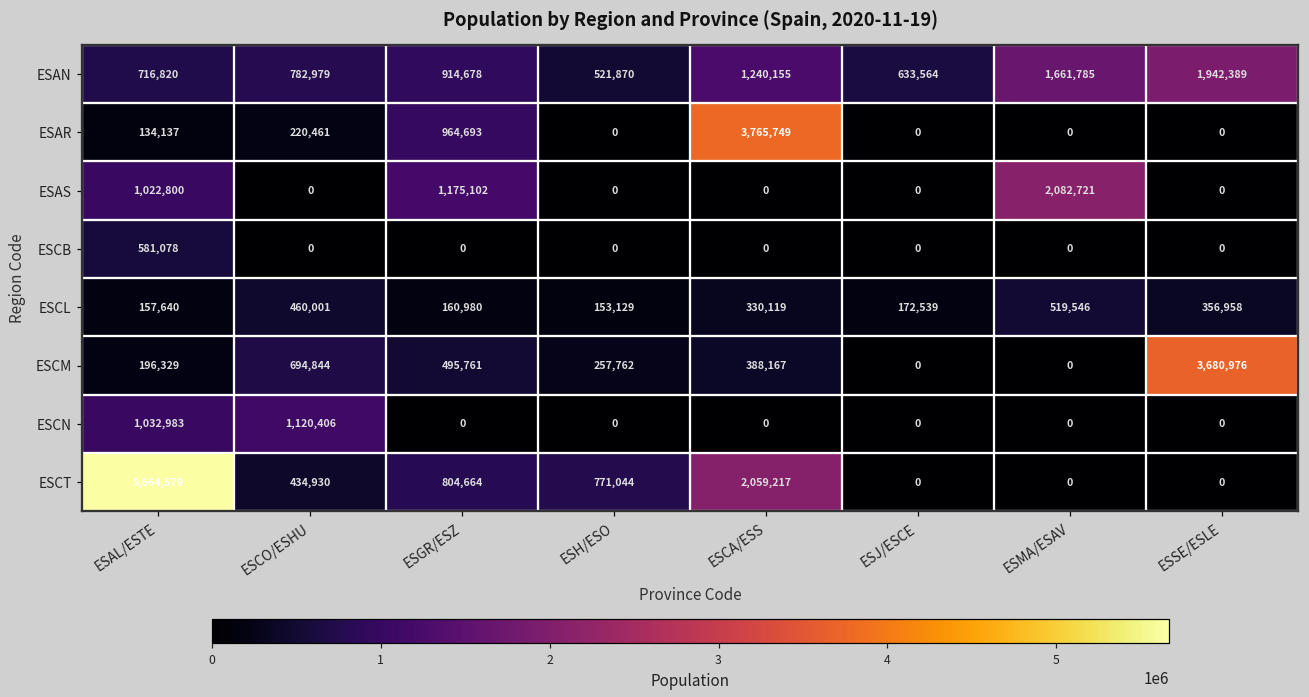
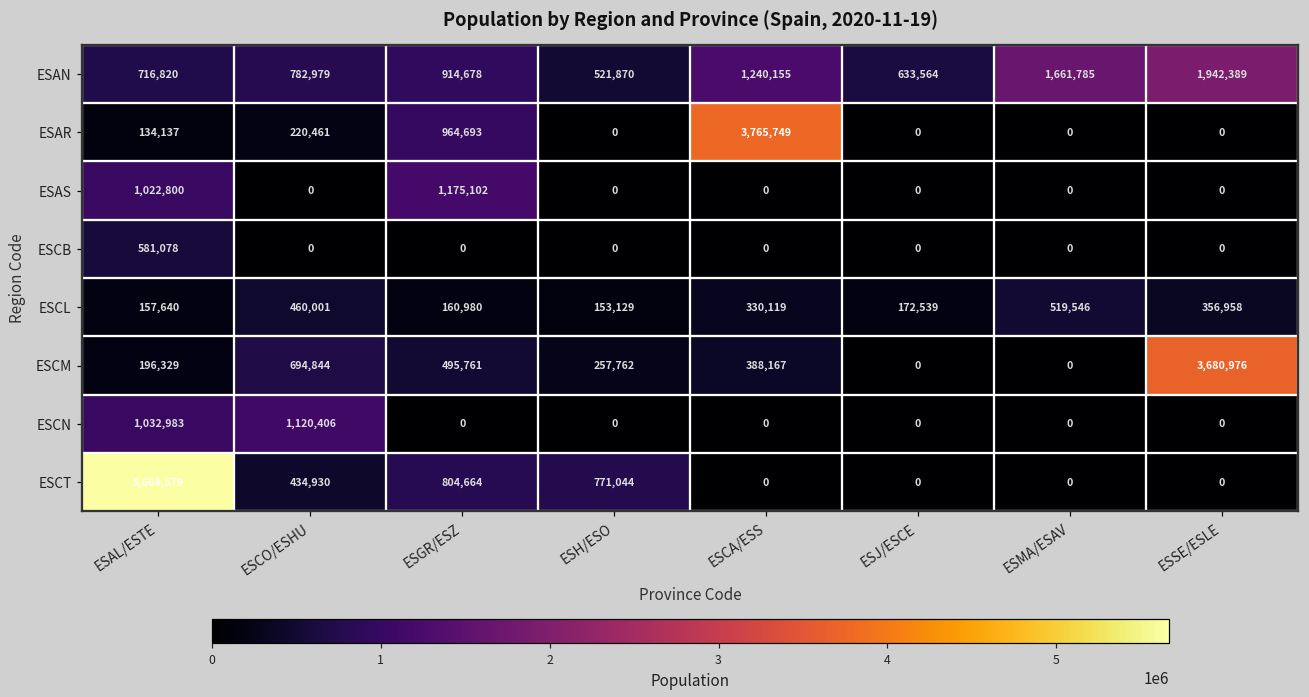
ESAS, ESMA/ESAV: 2,082,721 -> 0
ESCT, ESCA/ESS: 2,059,217 -> 0
